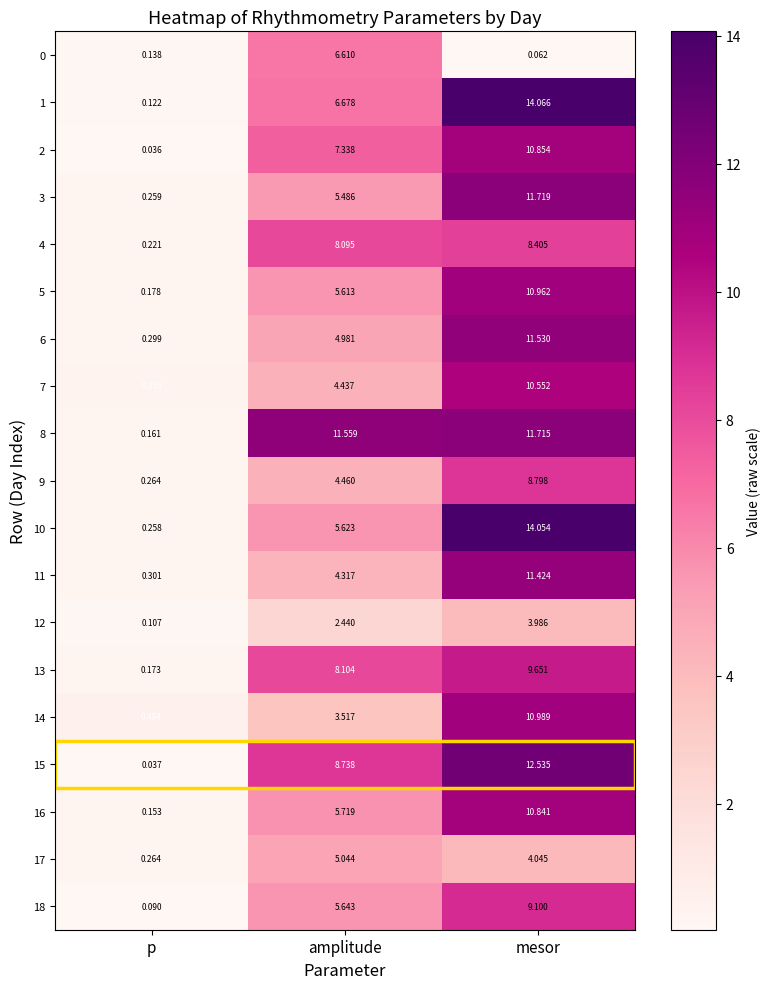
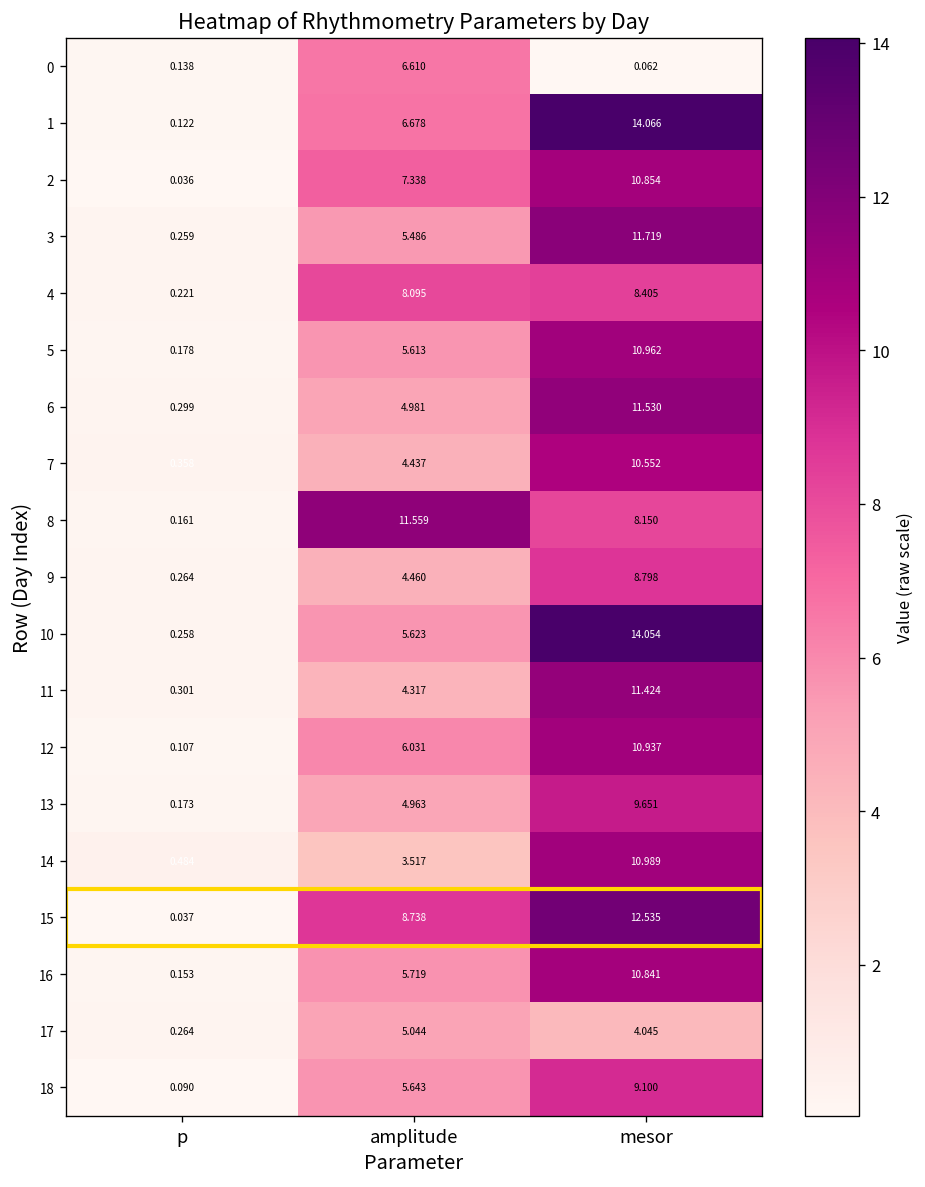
8, mesor: 11.715 -> 8.150
12, amplitude: 2.440 -> 6.031
12, mesor: 3.986 -> 10.937
13, amplitude: 8.104 -> 4.963
